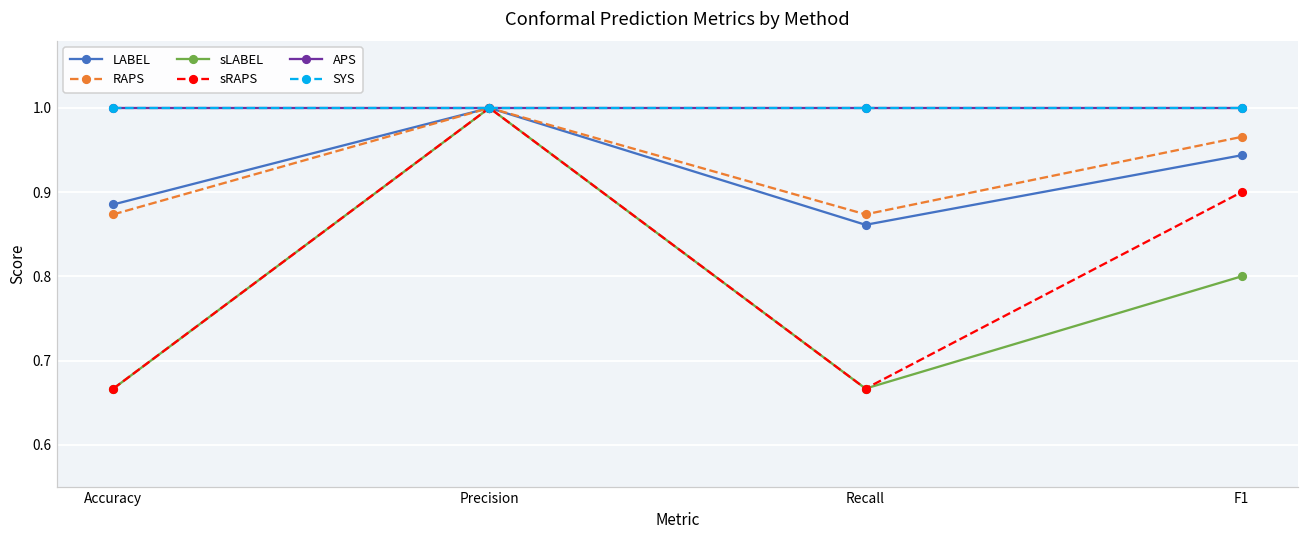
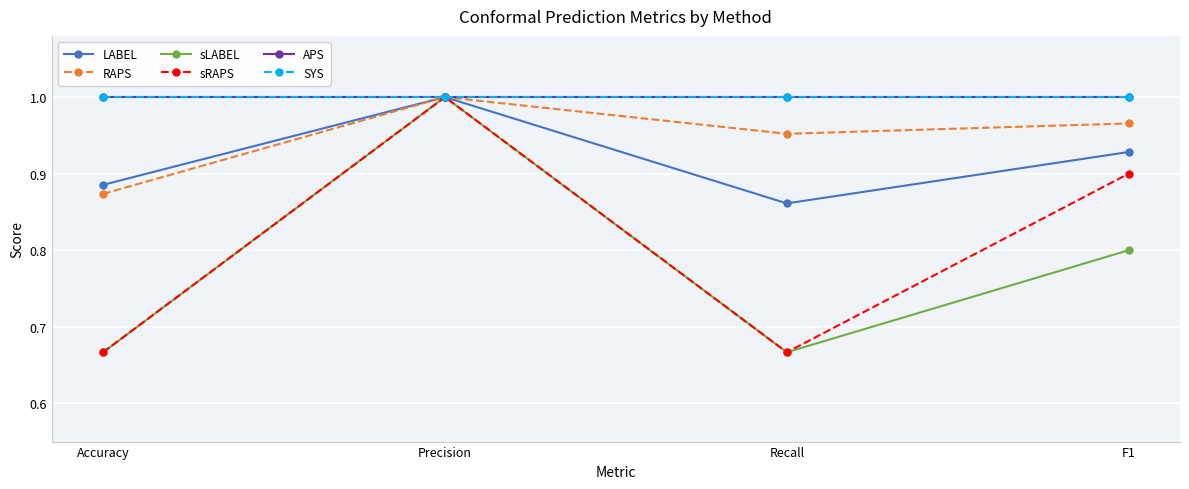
RAPS, Recall: 0.87 -> 0.95
LABEL, F1: 0.94 -> 0.93
